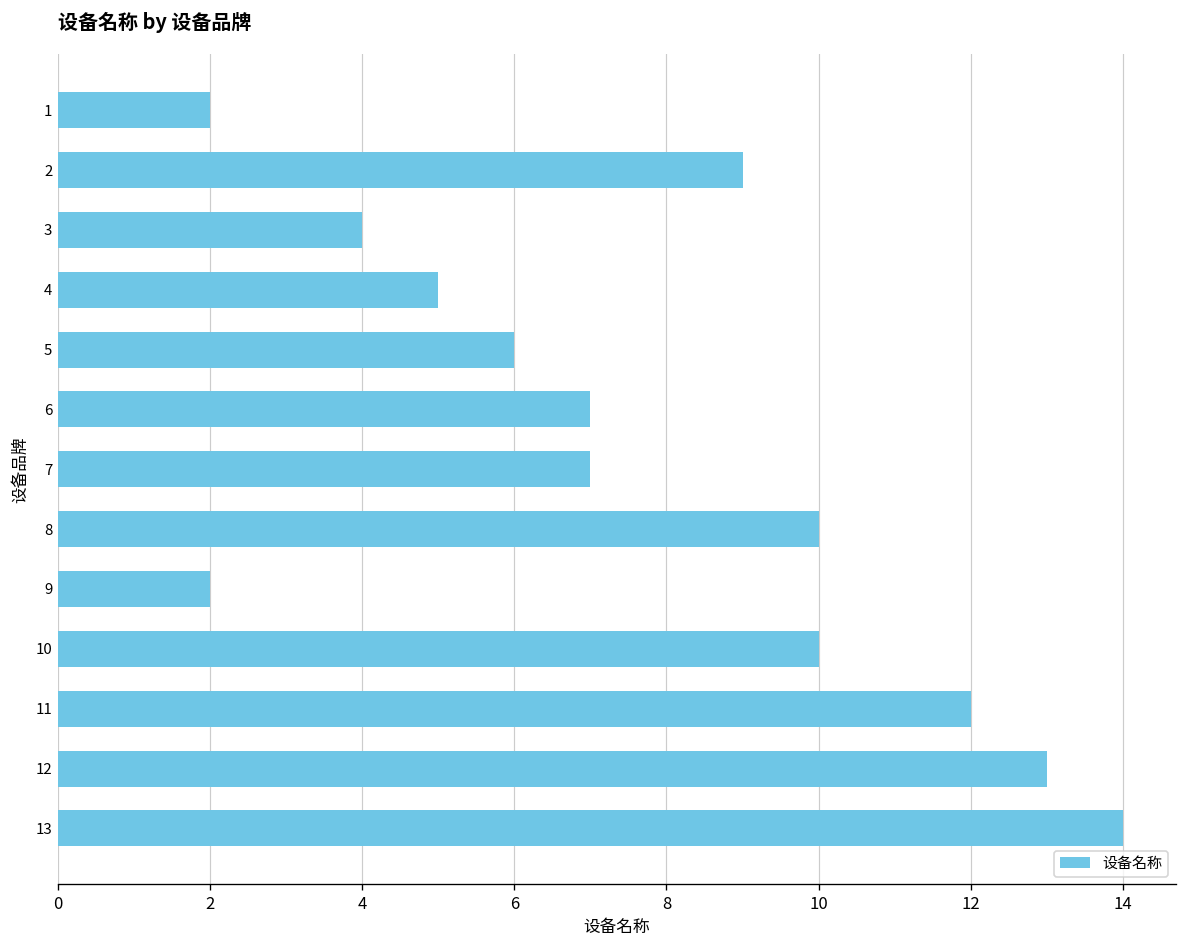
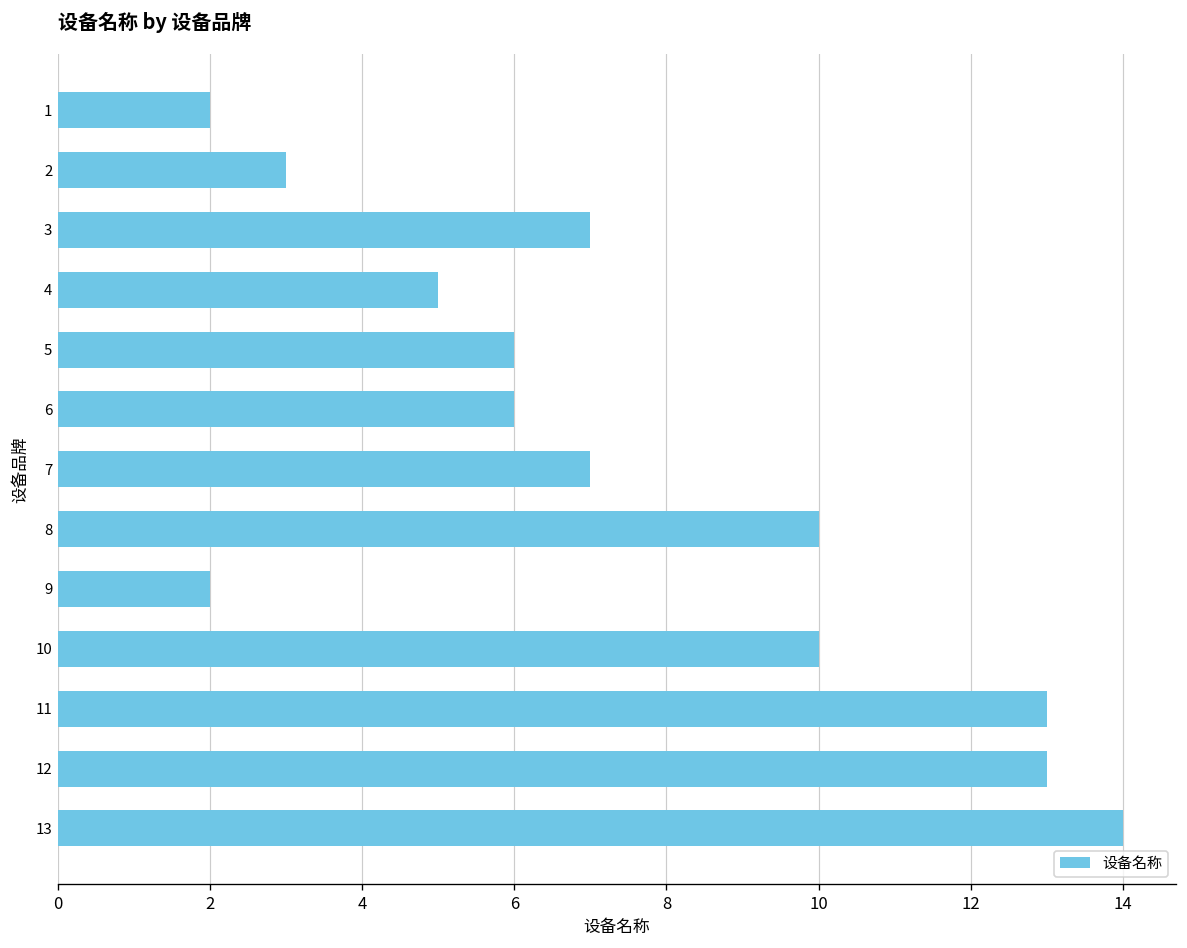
2: 9 -> 3
3: 4 -> 7
6: 7 -> 6
11: 12 -> 13
